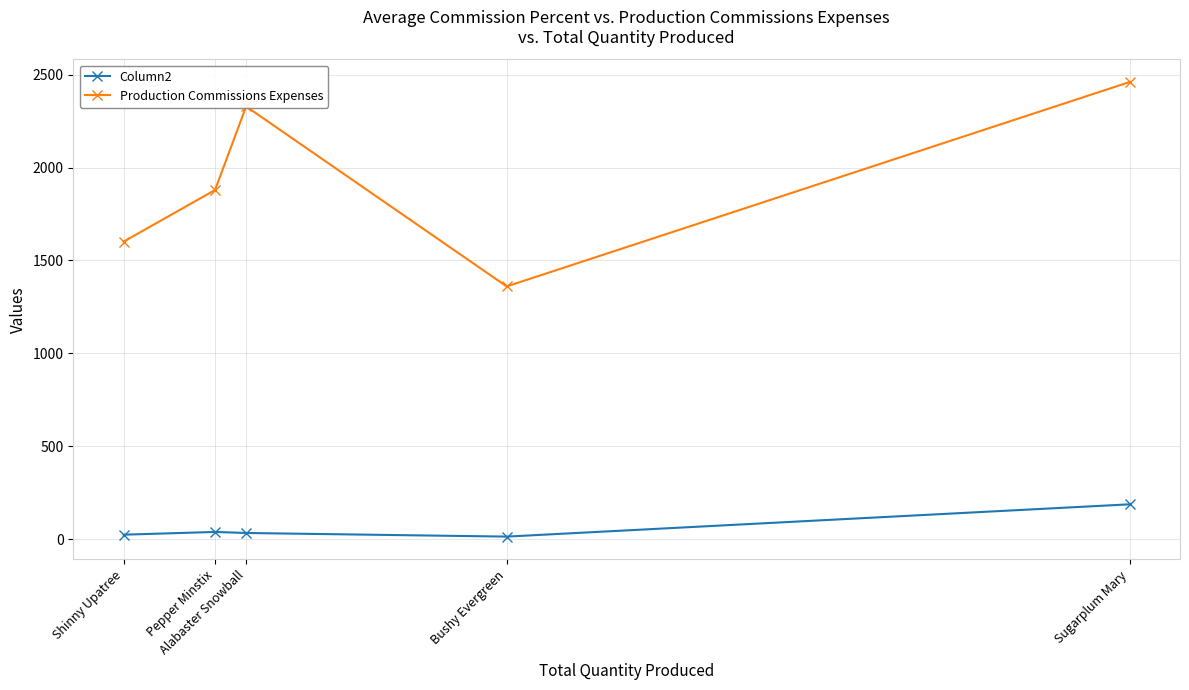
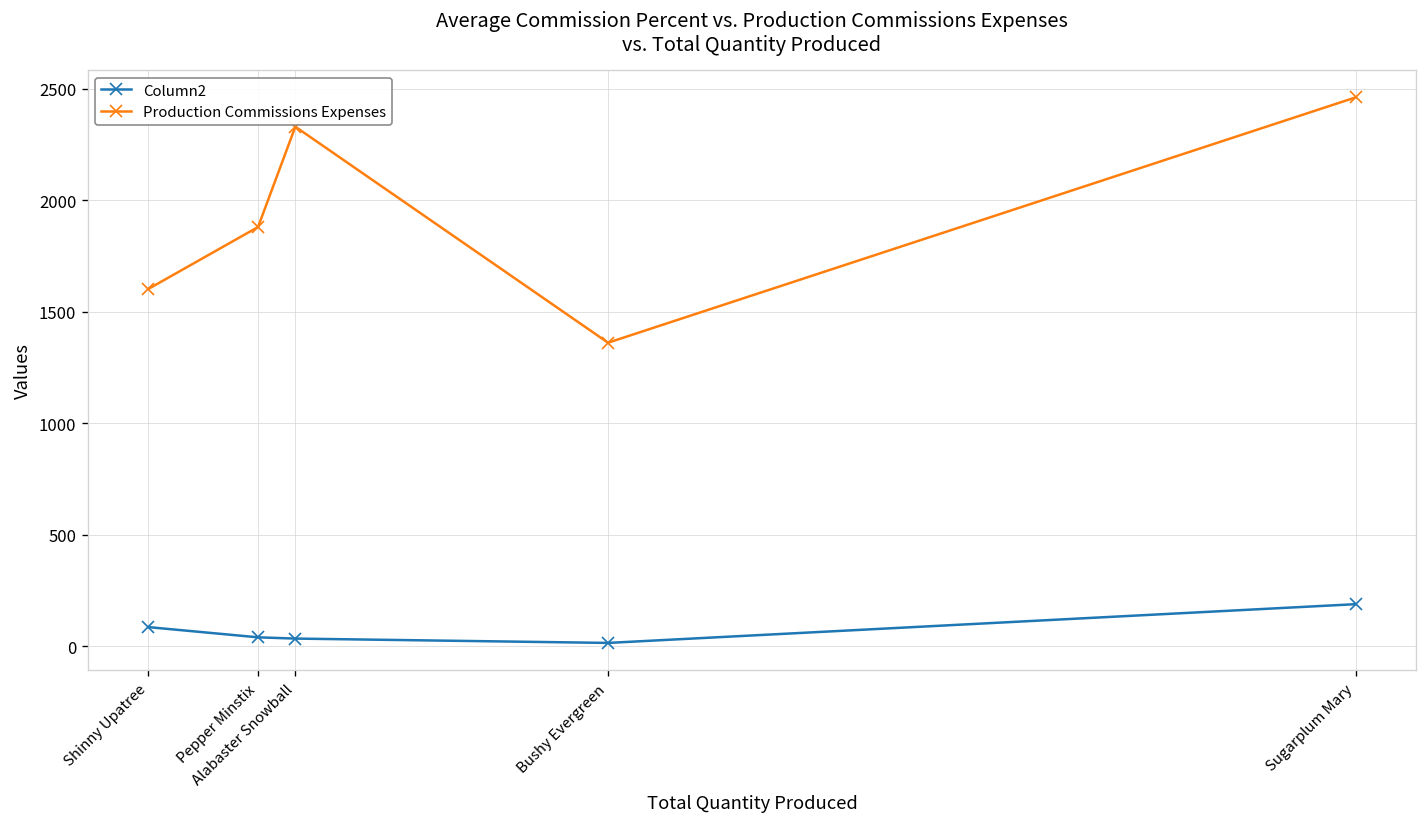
Column2, Shinny Upatree: 20 -> 90
